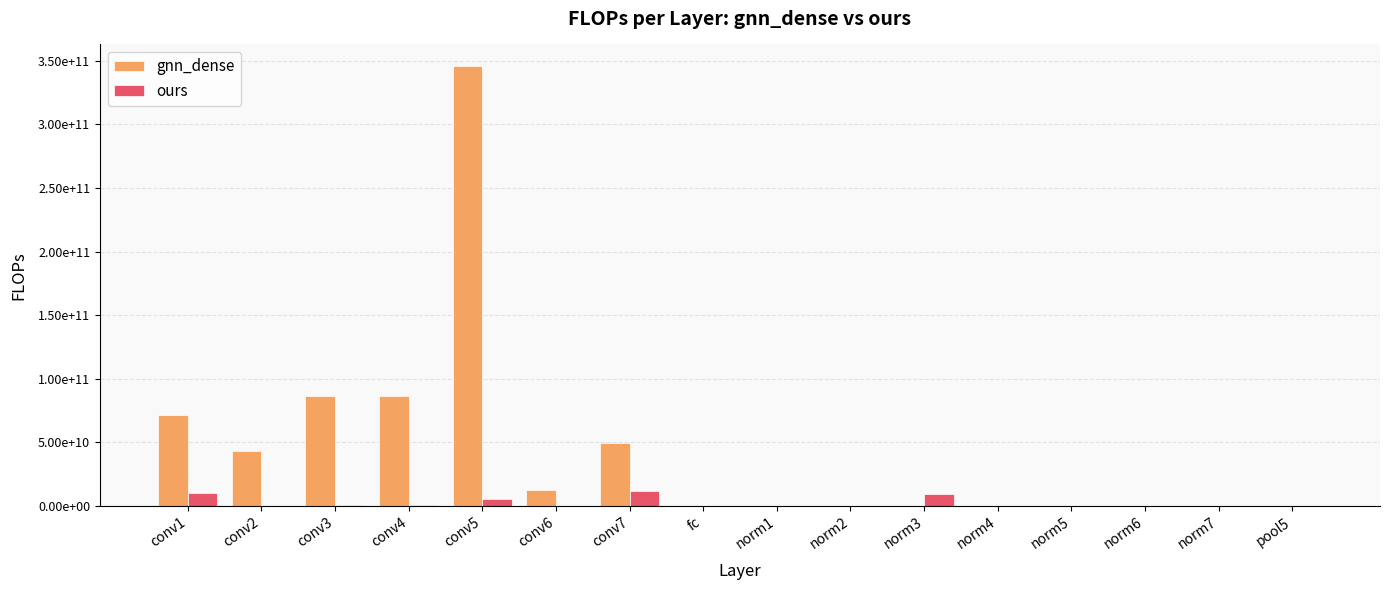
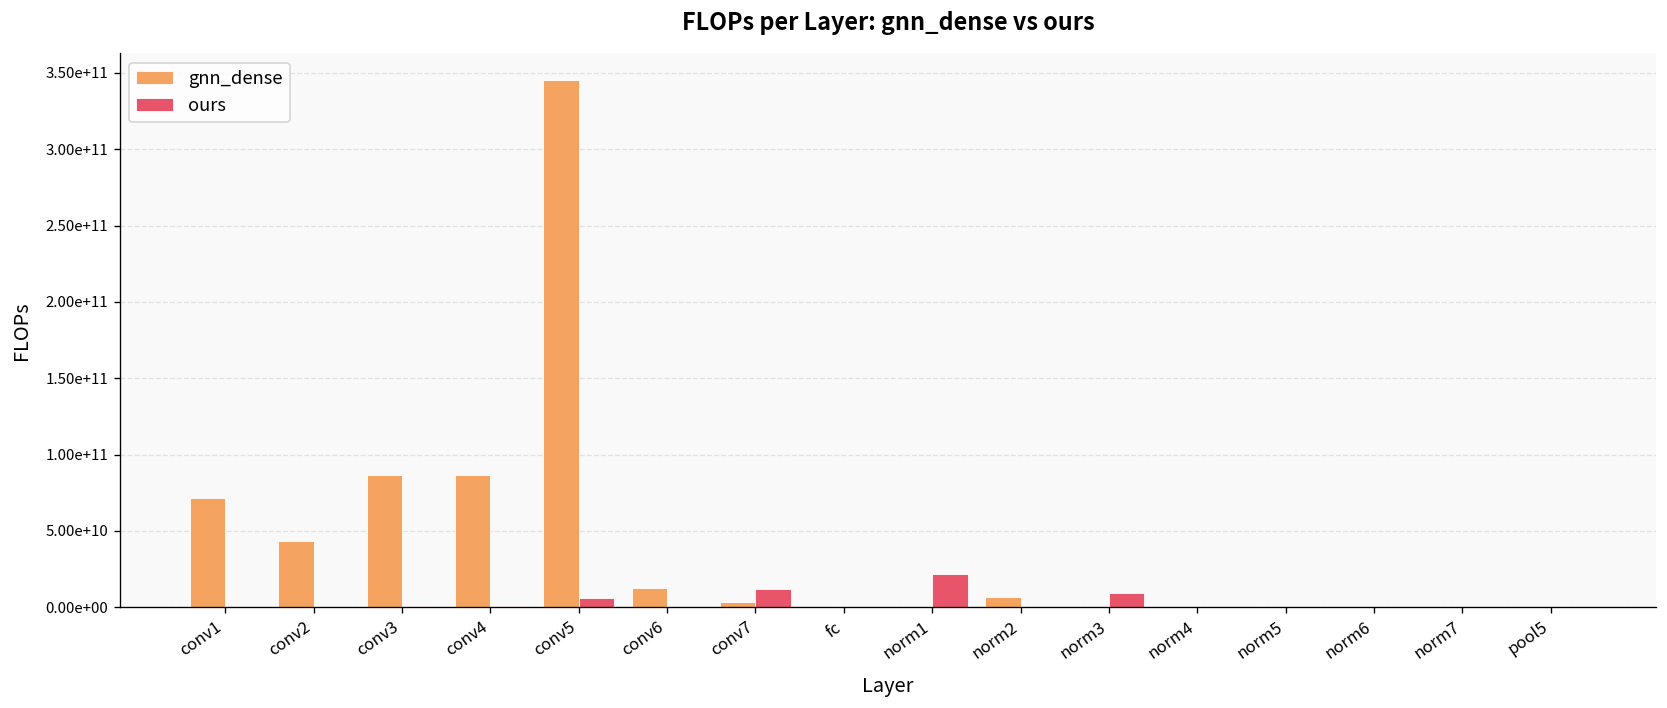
ours, conv1: 11000000000 -> 0
gnn_dense, conv7: 49000000000 -> 4000000000
ours, norm1: 0 -> 22000000000
gnn_dense, norm2: 0 -> 7000000000
